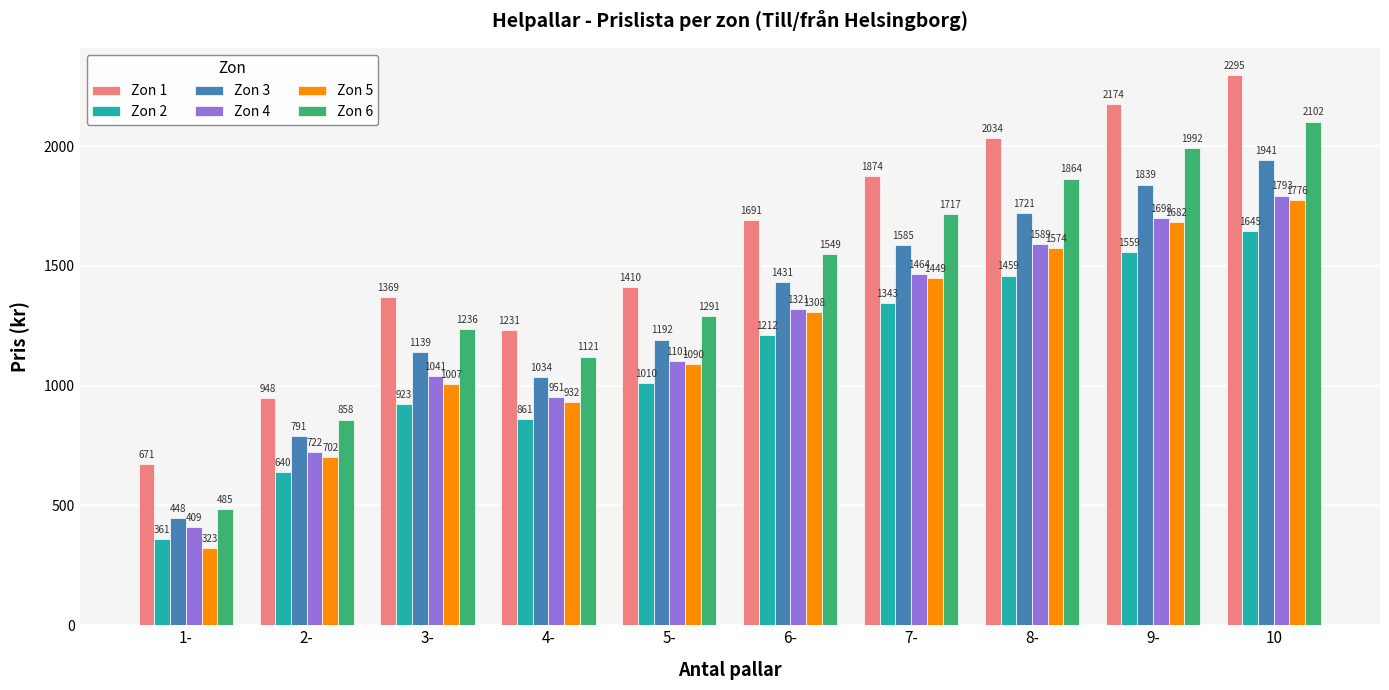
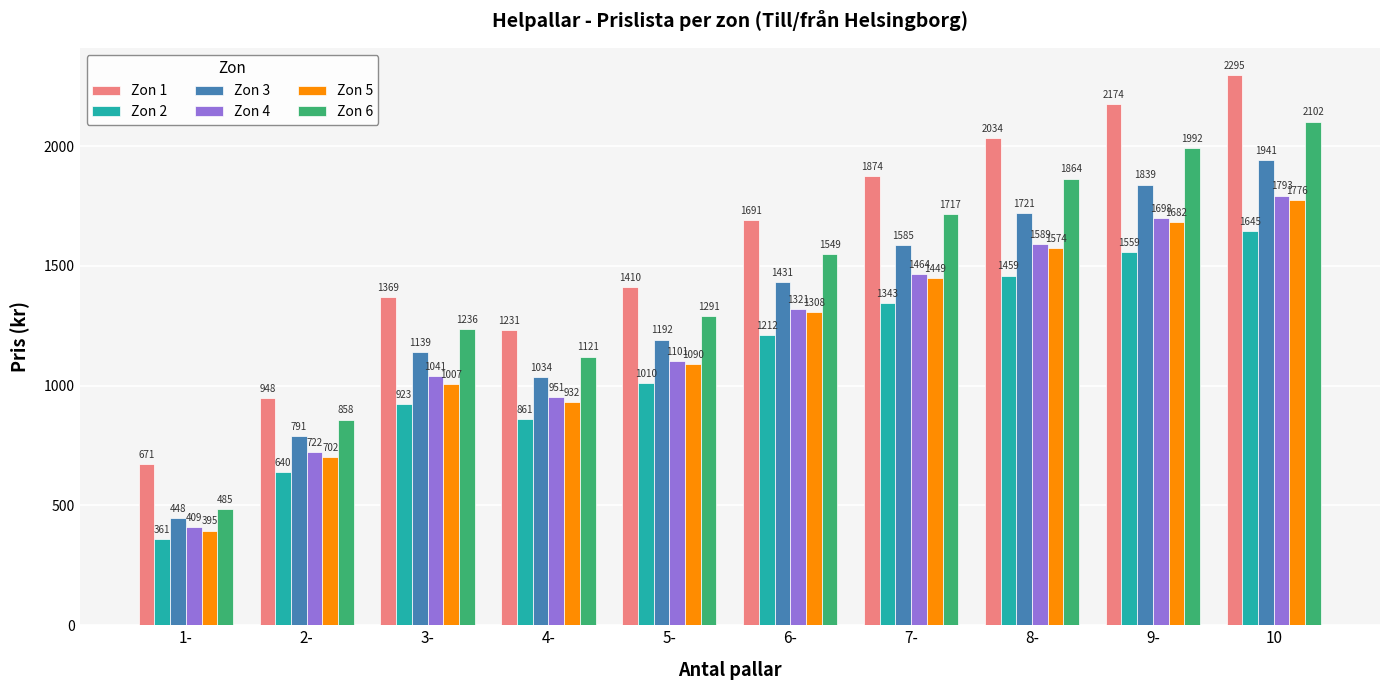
Zon 5, 1-: 323 -> 395
